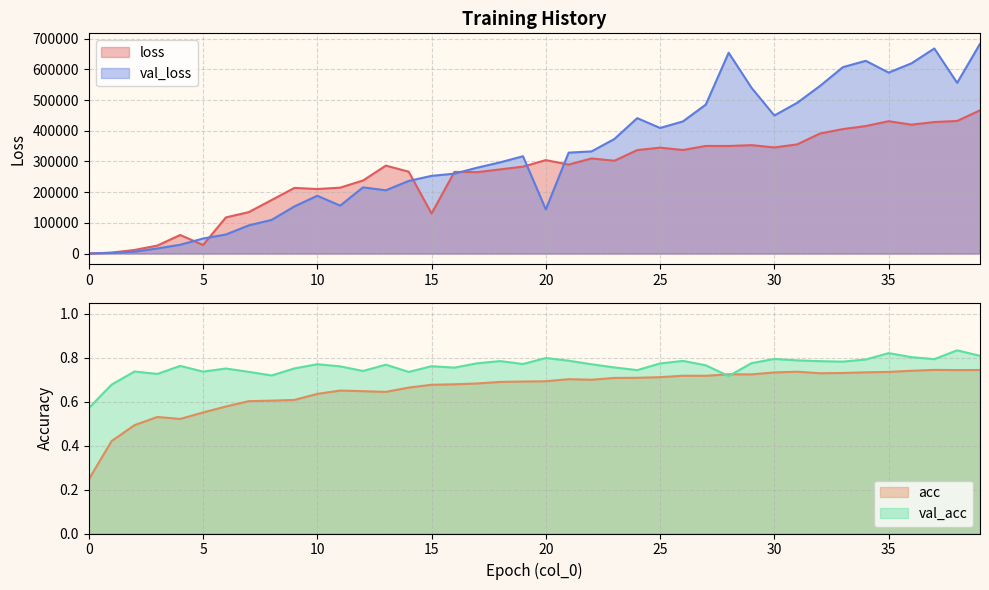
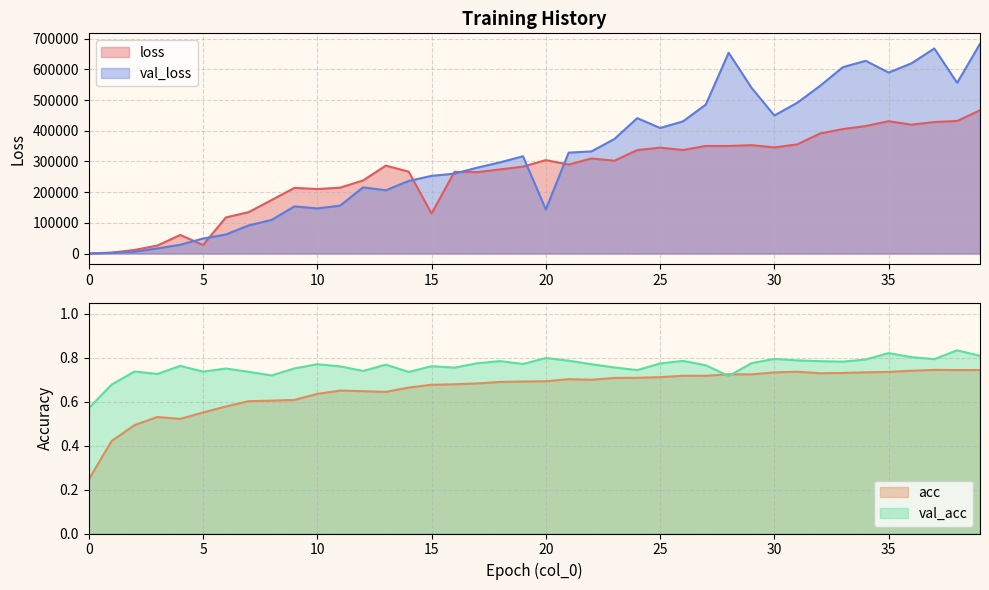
Training History, val_loss, 10: 190000 -> 150000
